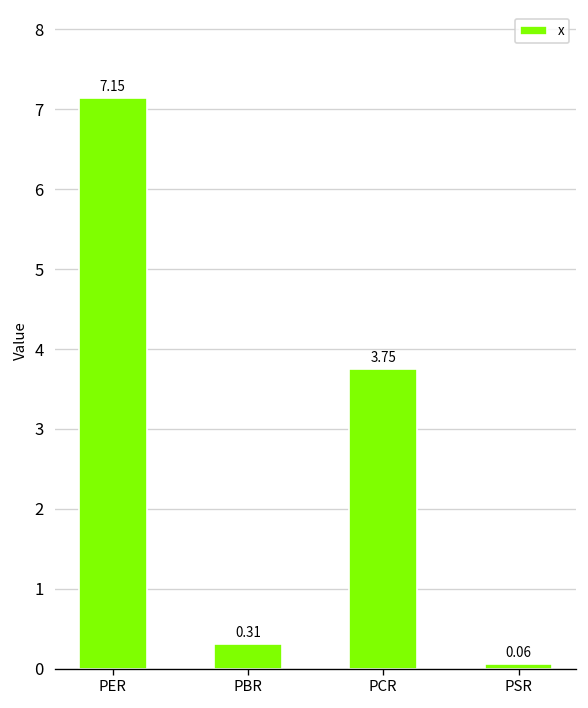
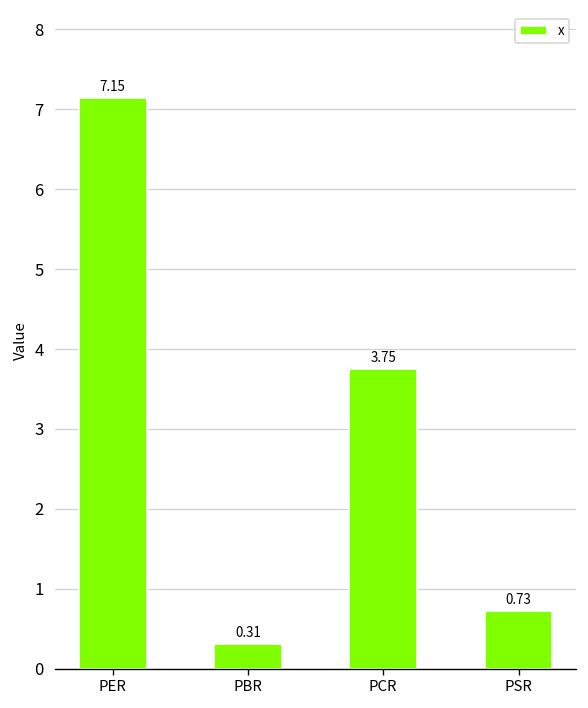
PSR: 0.06 -> 0.73
